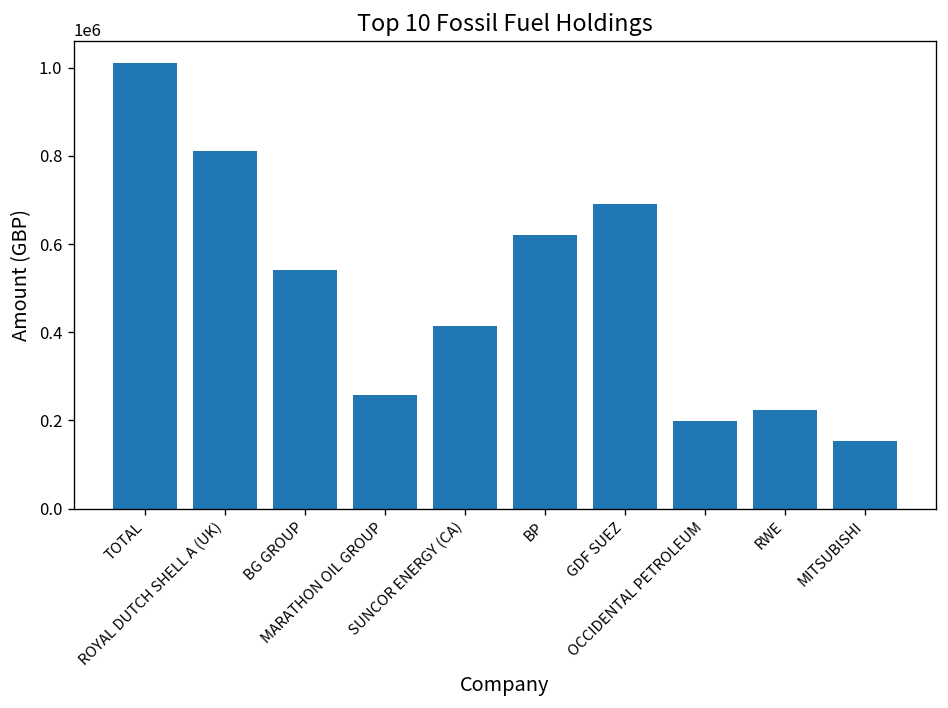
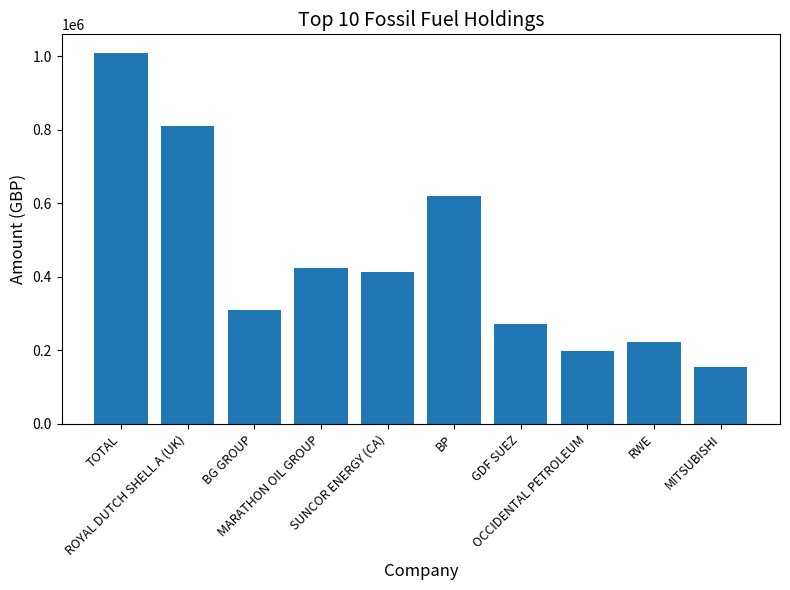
BG GROUP: 540000 -> 310000
MARATHON OIL GROUP: 260000 -> 420000
GDF SUEZ: 690000 -> 270000
